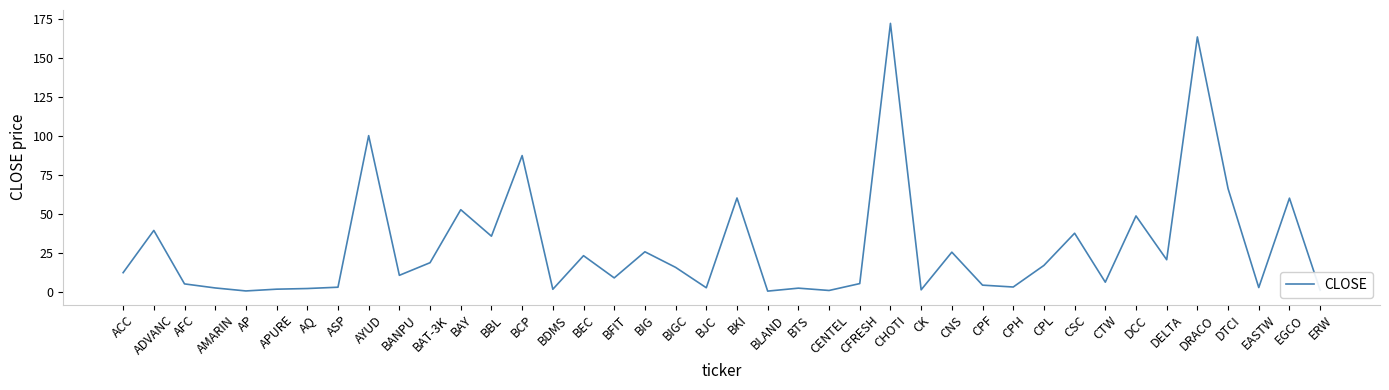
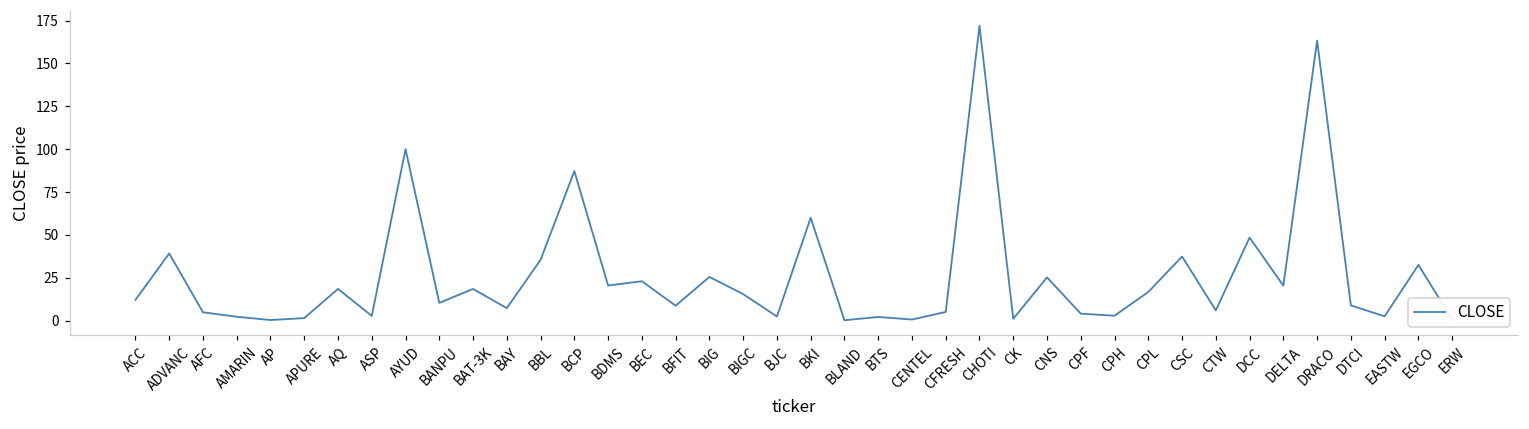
AQ: 2 -> 19
BAY: 53 -> 7
BDMS: 1 -> 21
DTCI: 66 -> 9
EGCO: 60 -> 33
